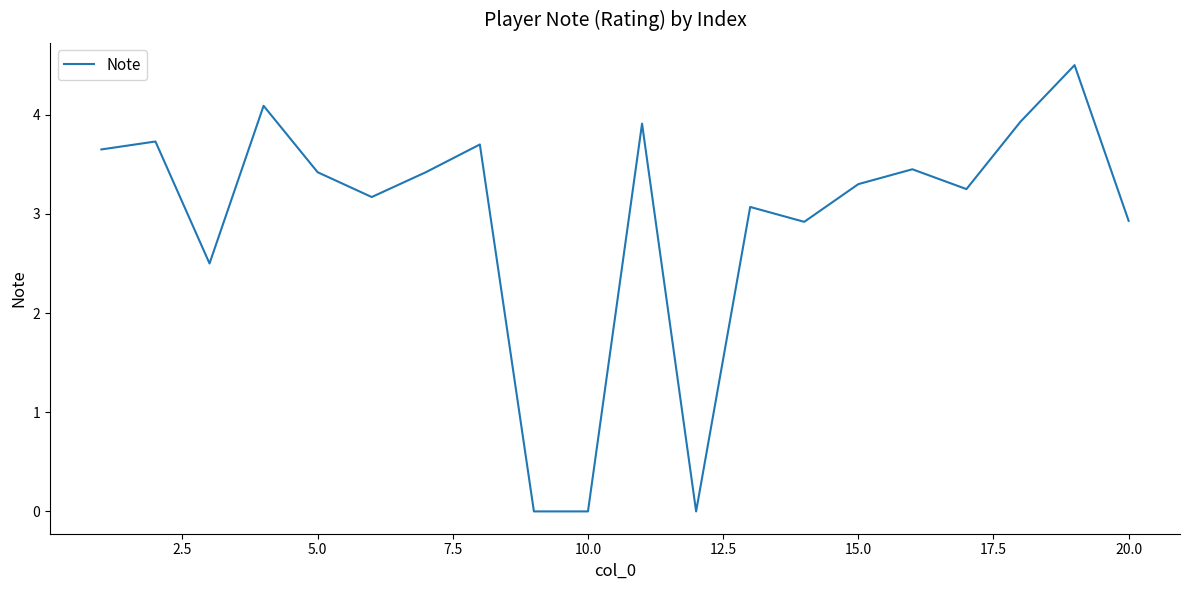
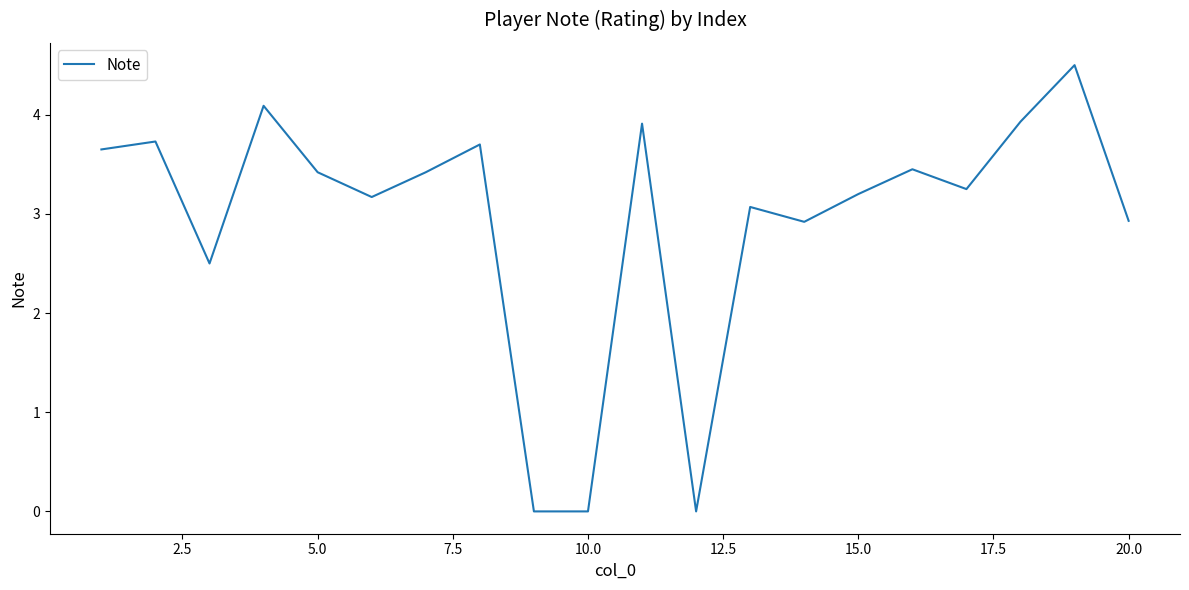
15.0: 3.3 -> 3.2
